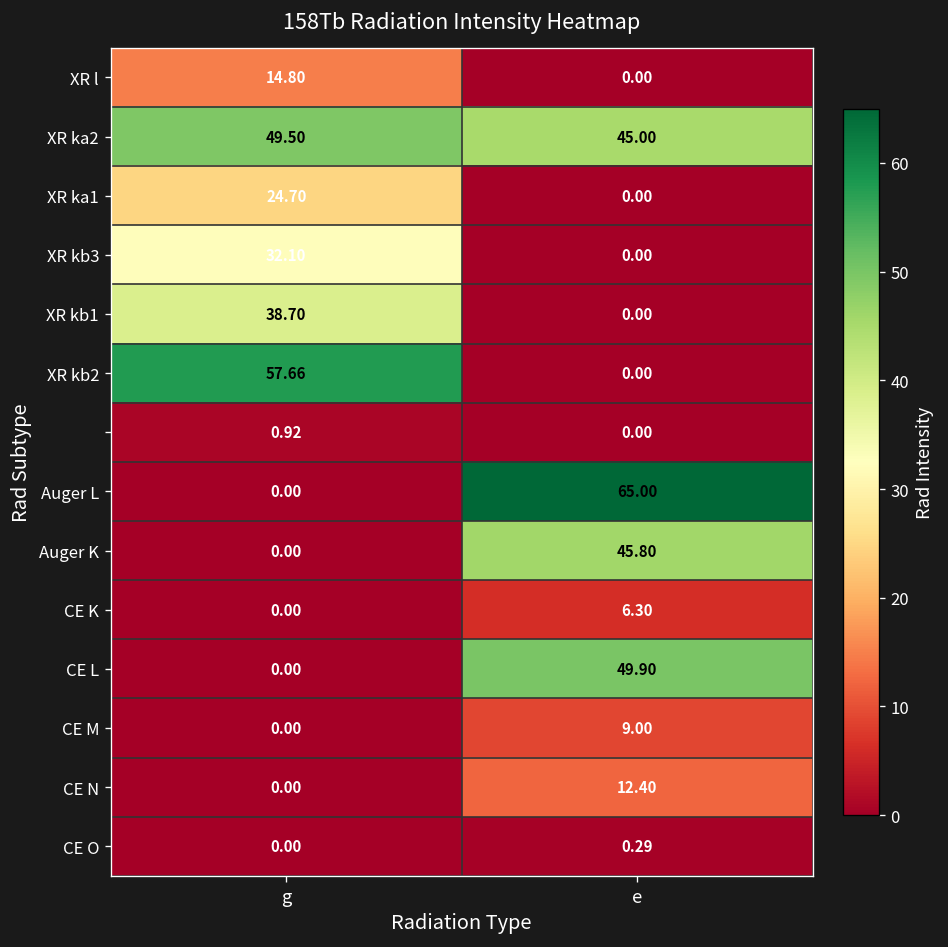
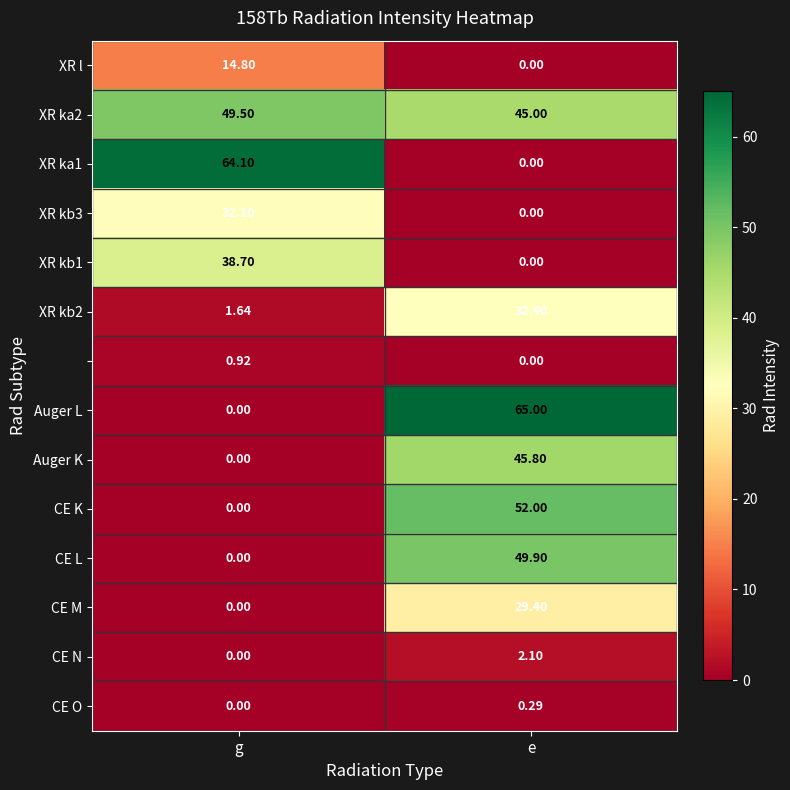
XR ka1, g: 24.70 -> 64.10
XR kb2, g: 57.66 -> 1.64
XR kb2, e: 0.00 -> 32.40
CE K, e: 6.30 -> 52.00
CE M, e: 9.00 -> 29.40
CE N, e: 12.40 -> 2.10
